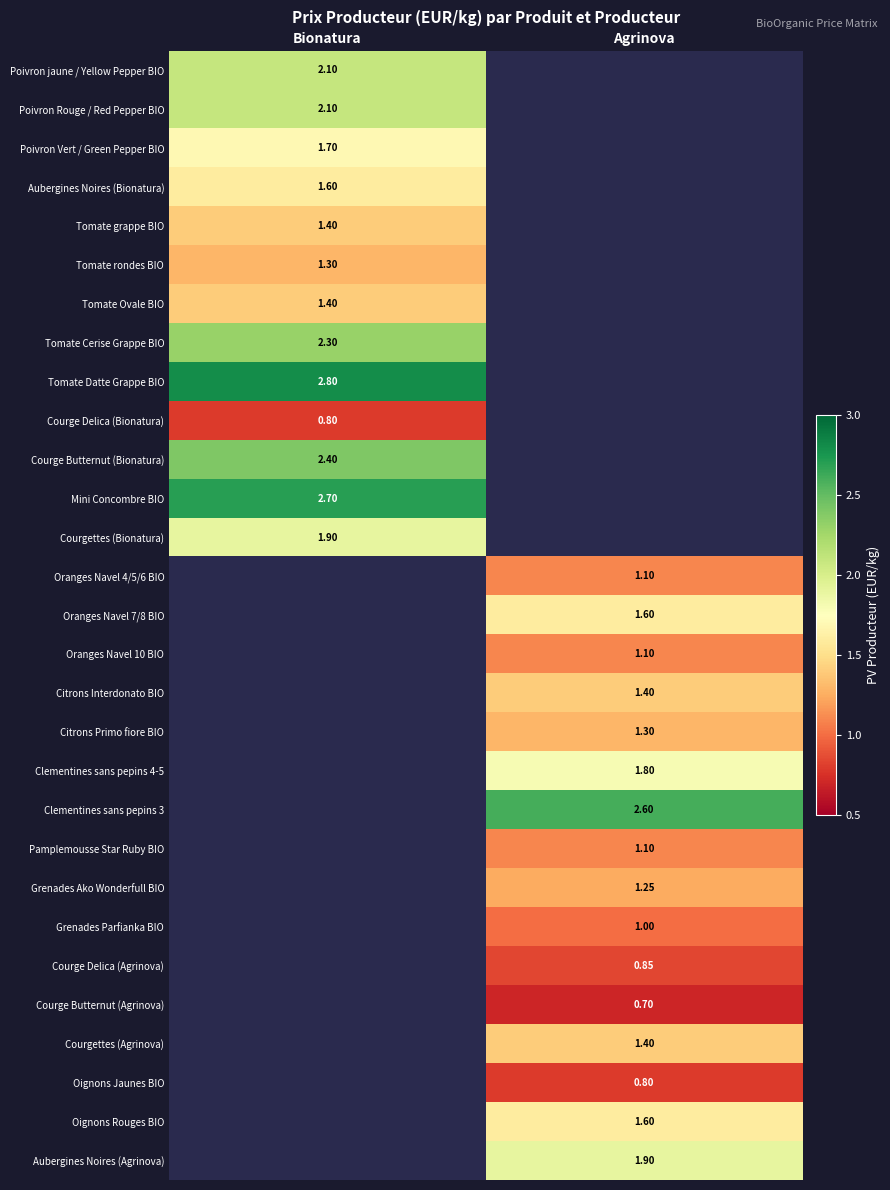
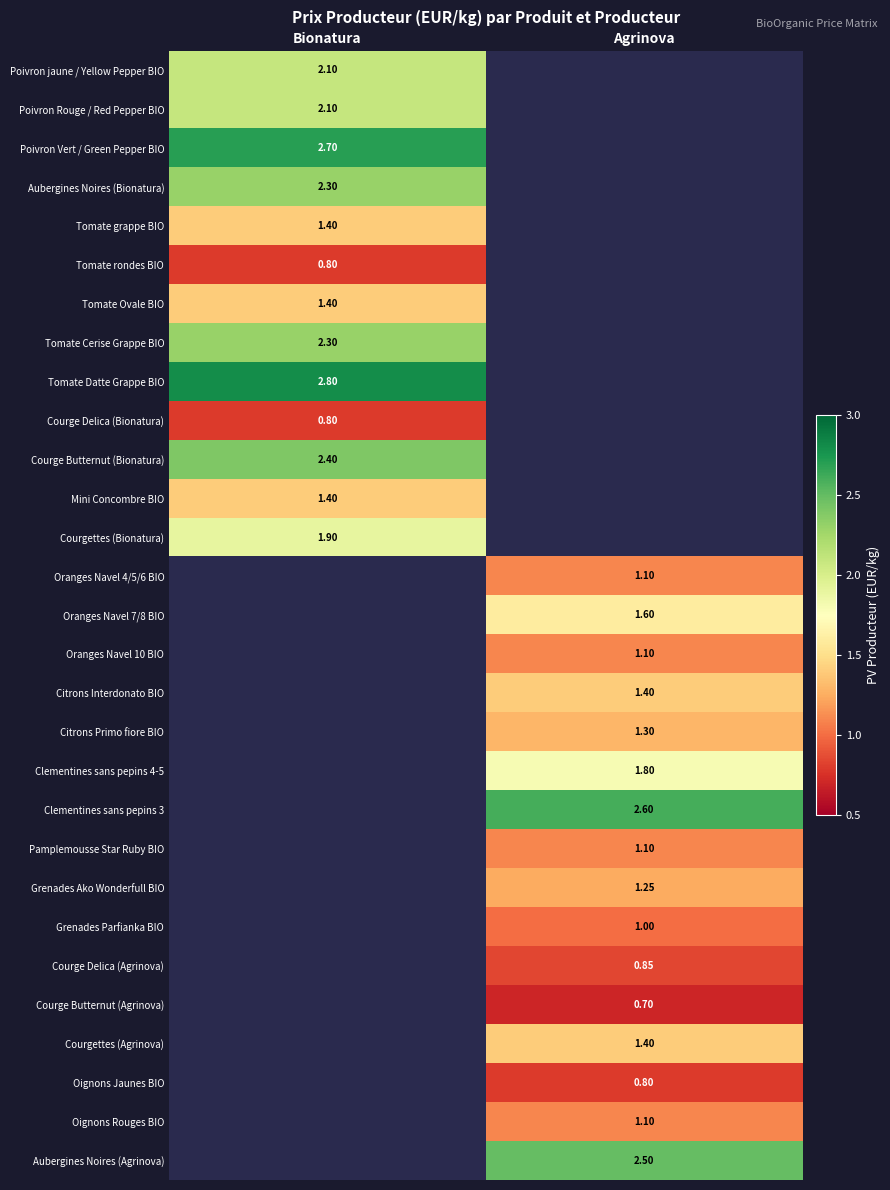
Poivron Vert / Green Pepper BIO, Bionatura: 1.70 -> 2.70
Aubergines Noires (Bionatura), Bionatura: 1.60 -> 2.30
Tomate rondes BIO, Bionatura: 1.30 -> 0.80
Mini Concombre BIO, Bionatura: 2.70 -> 1.40
Oignons Rouges BIO, Agrinova: 1.60 -> 1.10
Aubergines Noires (Agrinova), Agrinova: 1.90 -> 2.50
